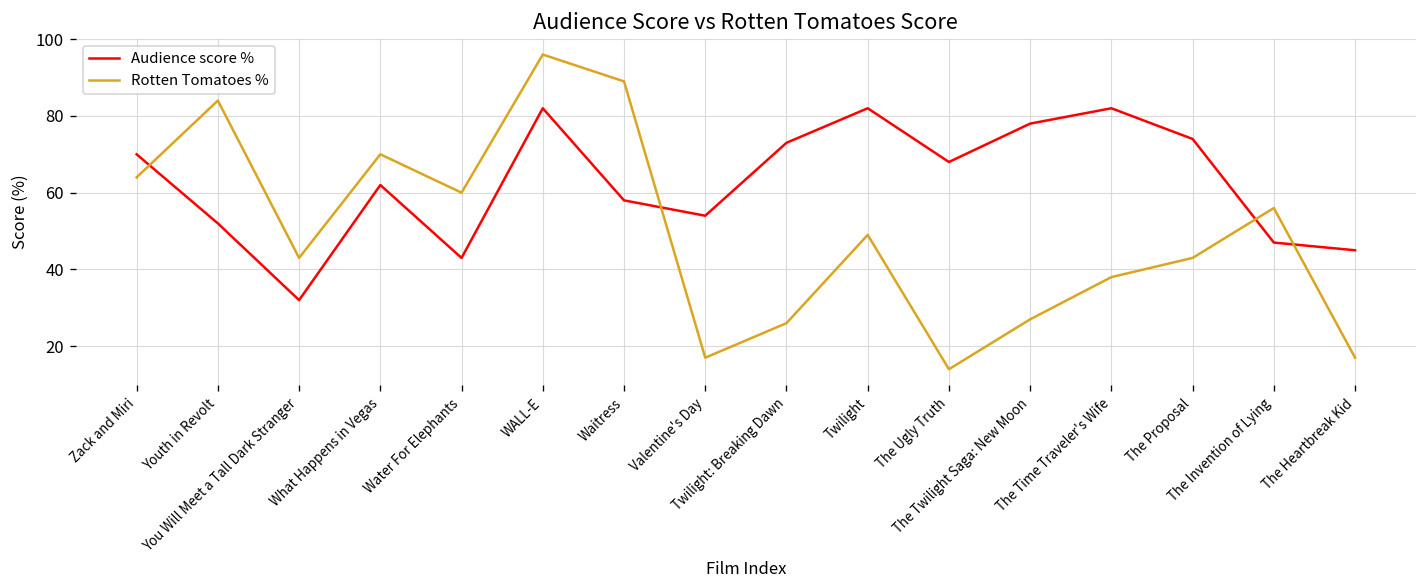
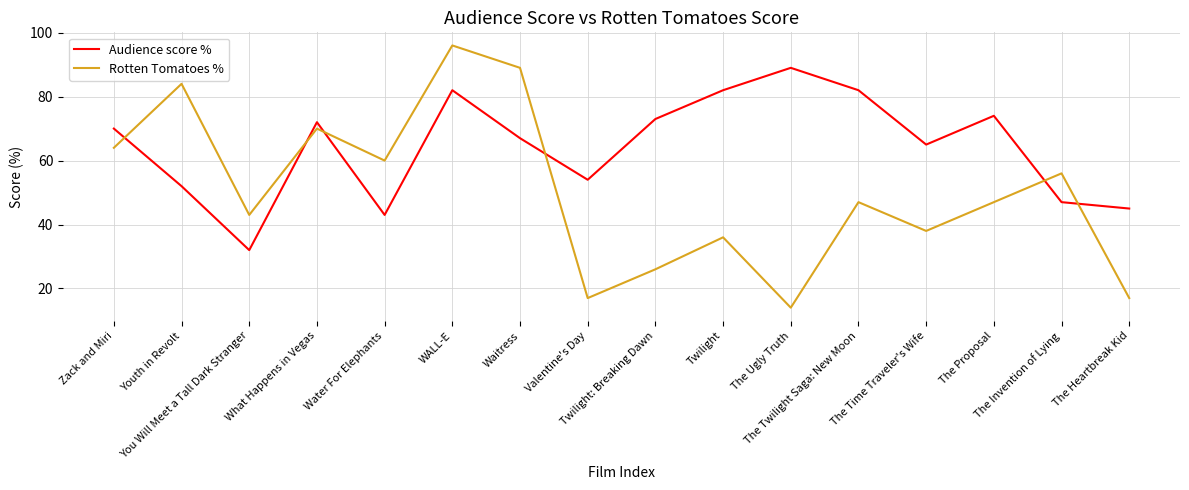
Audience score %, What Happens in Vegas: 62 -> 72
Audience score %, Waitress: 58 -> 67
Rotten Tomatoes %, Twilight: 49 -> 36
Audience score %, The Ugly Truth: 68 -> 89
Audience score %, The Twilight Saga: New Moon: 78 -> 82
Rotten Tomatoes %, The Twilight Saga: New Moon: 27 -> 47
Audience score %, The Time Traveler's Wife: 82 -> 65
Rotten Tomatoes %, The Proposal: 43 -> 47
